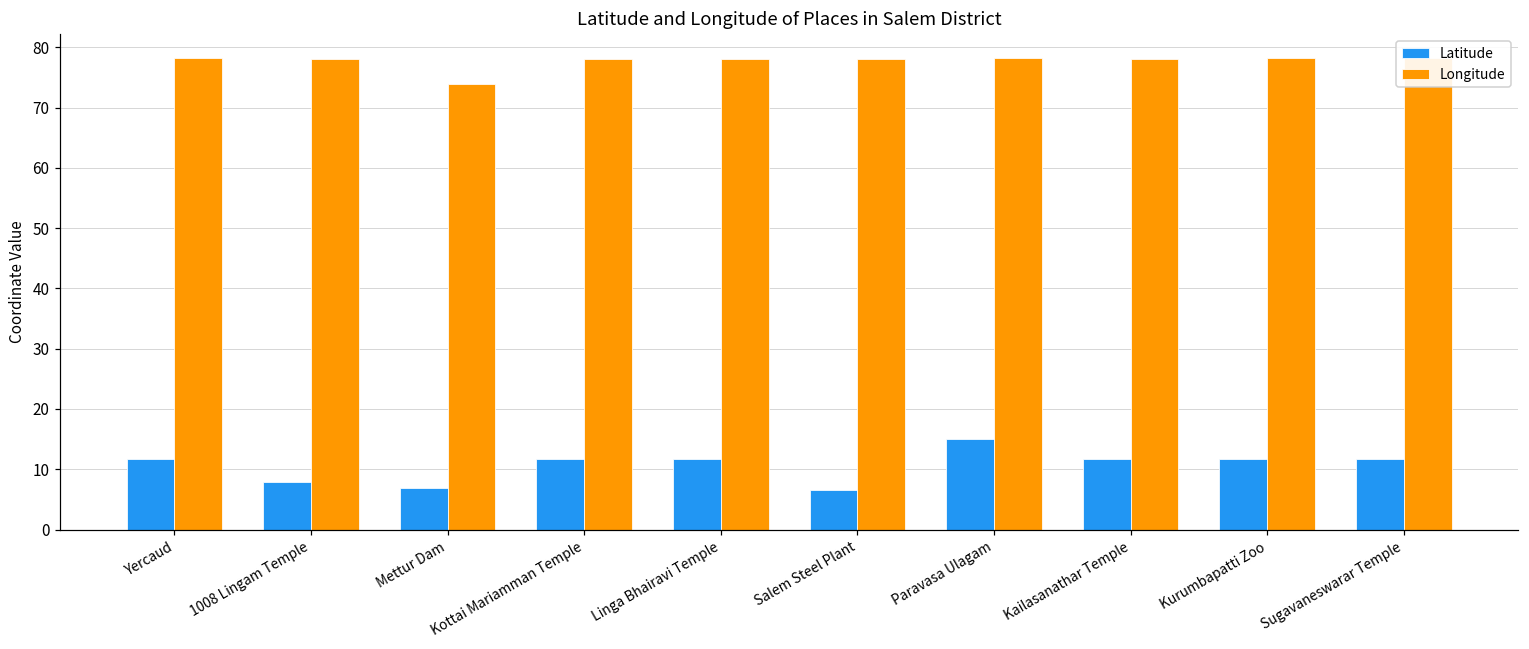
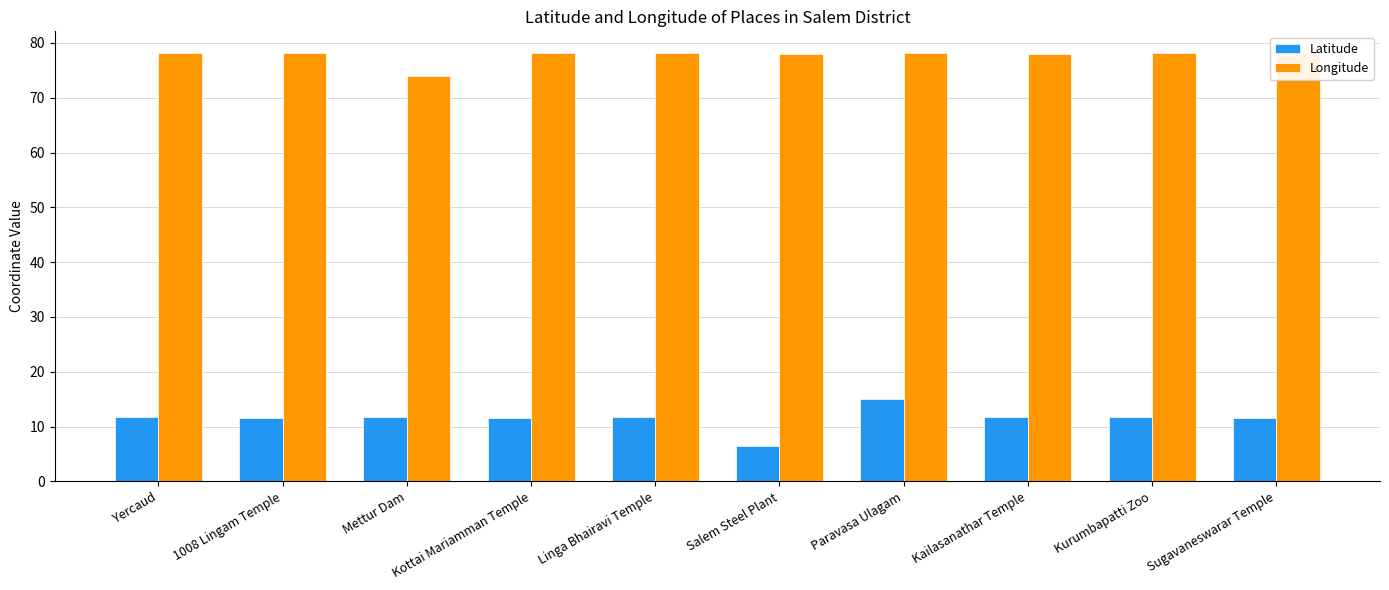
Latitude, 1008 Lingam Temple: 8 -> 12
Latitude, Mettur Dam: 7 -> 12
